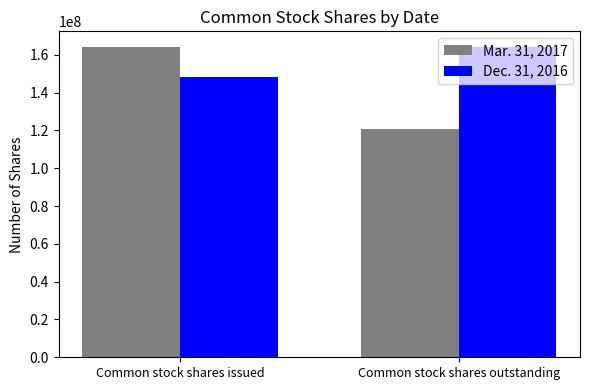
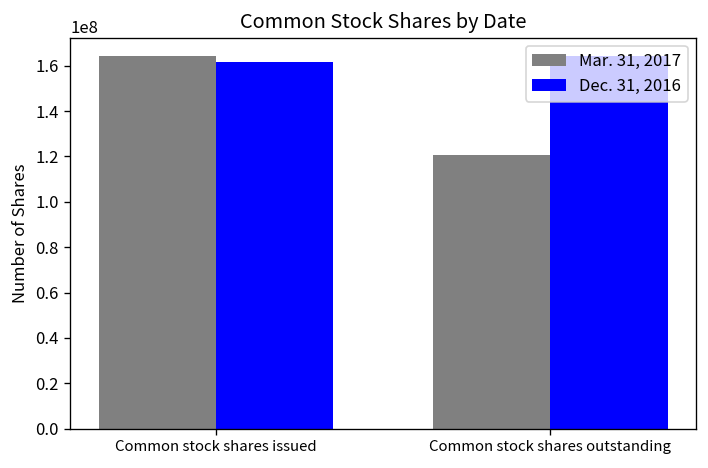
Dec. 31, 2016, Common stock shares issued: 148000000 -> 162000000
